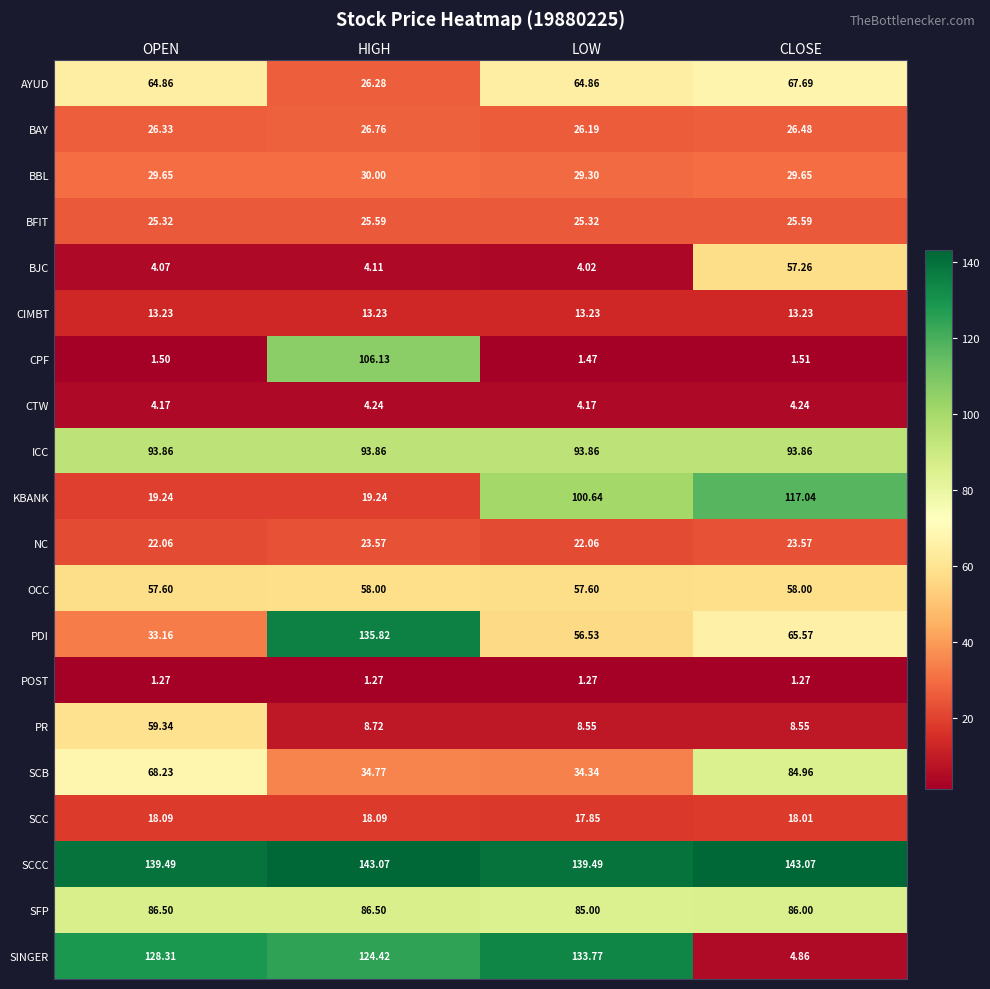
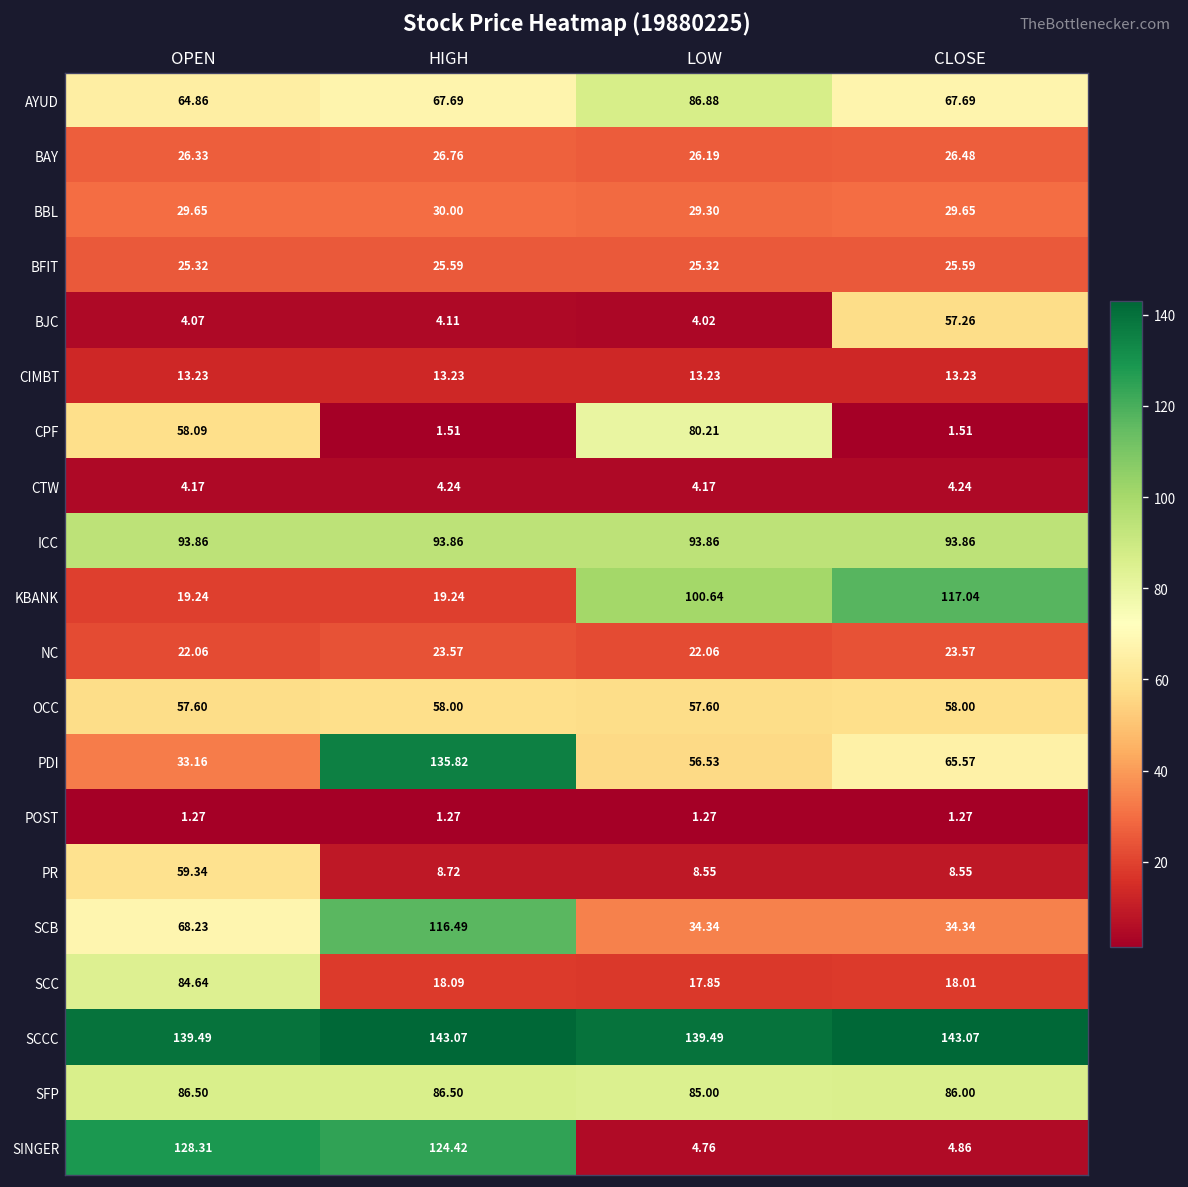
AYUD, HIGH: 26.28 -> 67.69
AYUD, LOW: 64.86 -> 86.88
CPF, OPEN: 1.50 -> 58.09
CPF, HIGH: 106.13 -> 1.51
CPF, LOW: 1.47 -> 80.21
SCB, HIGH: 34.77 -> 116.49
SCB, CLOSE: 84.96 -> 34.34
SCC, OPEN: 18.09 -> 84.64
SINGER, LOW: 133.77 -> 4.76
